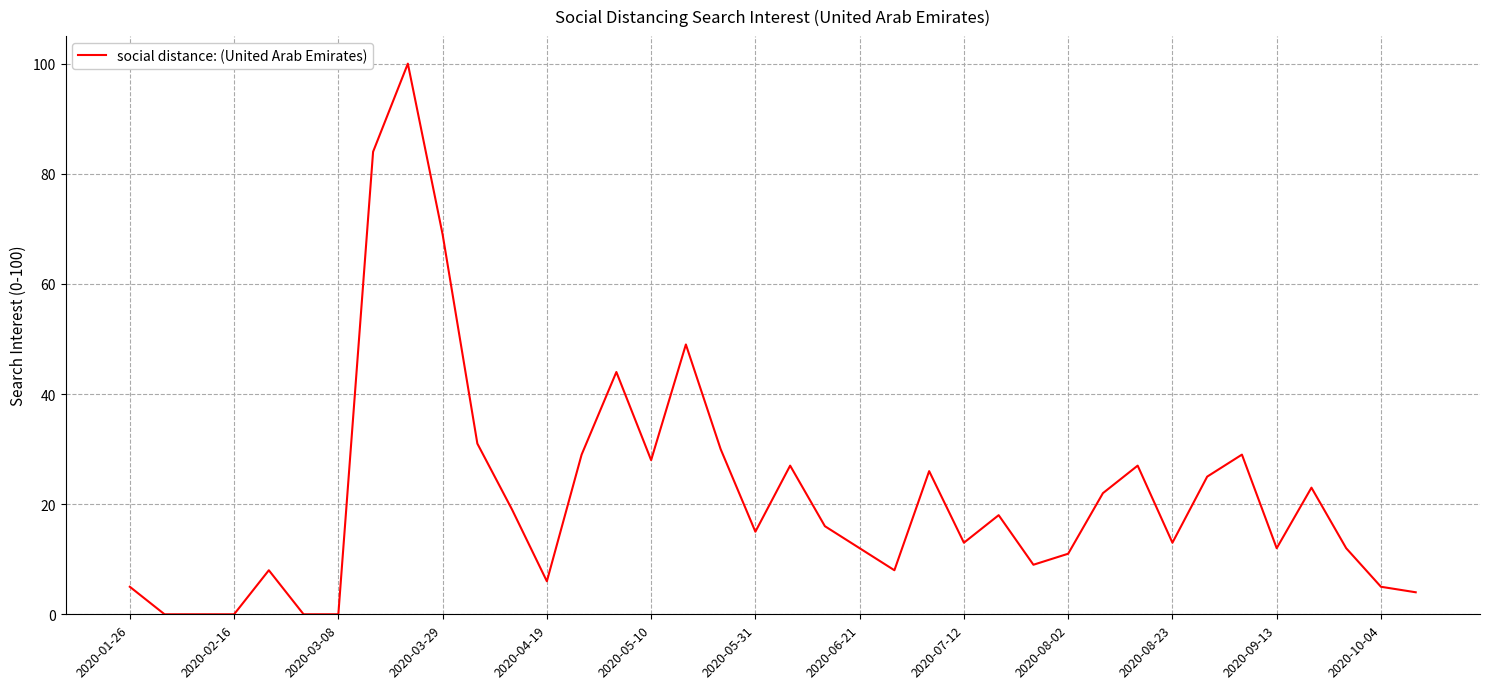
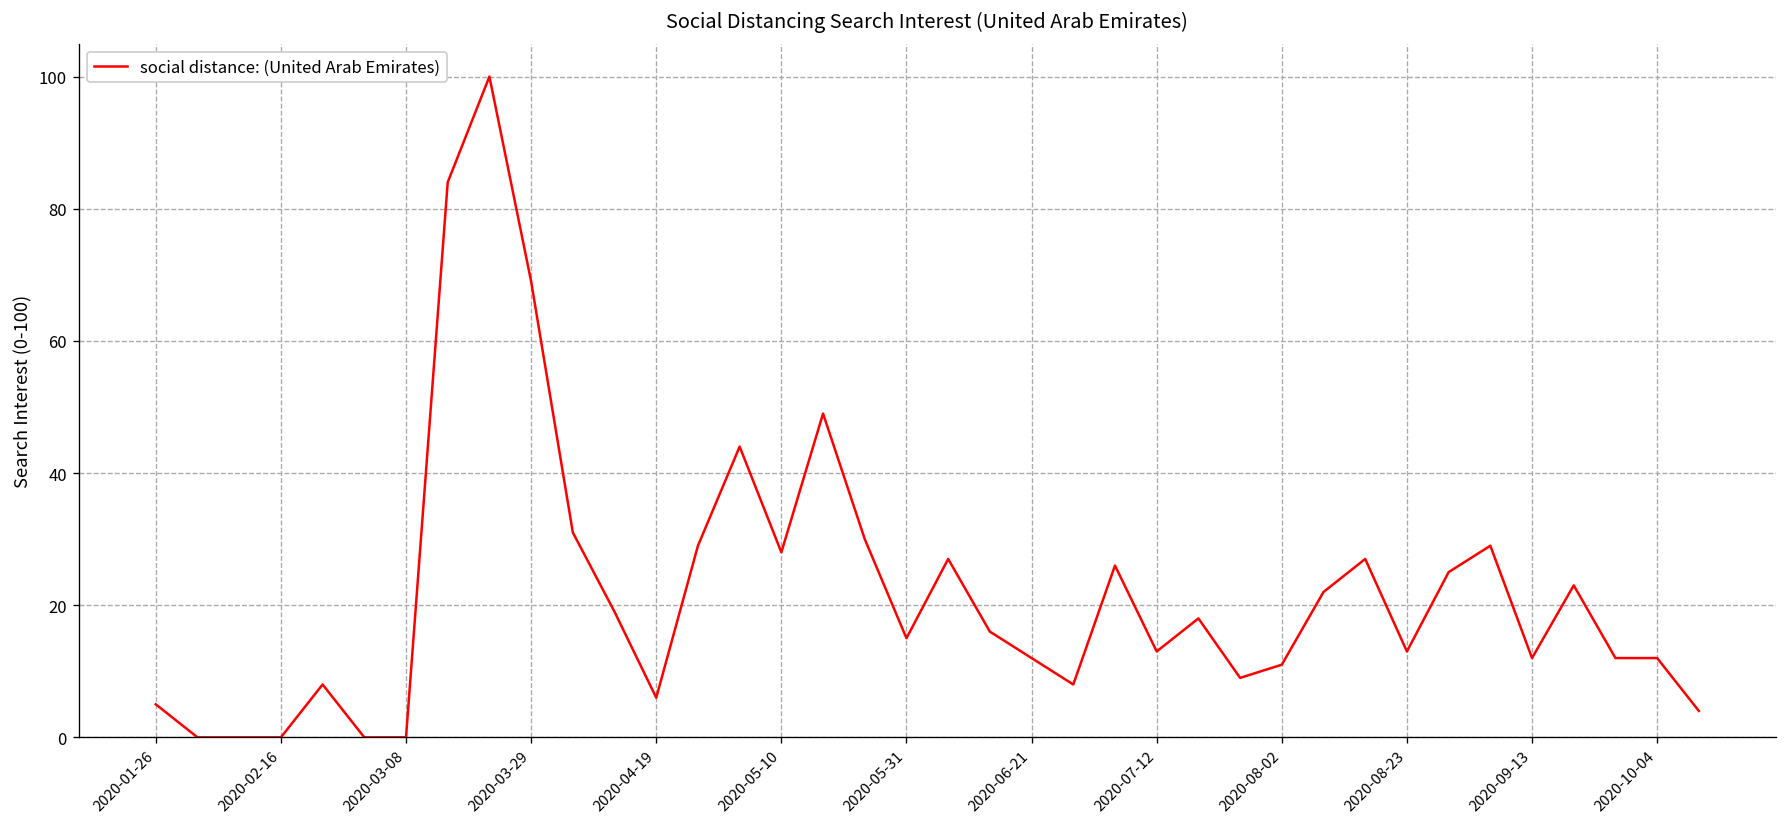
2020-10-04: 5 -> 12
